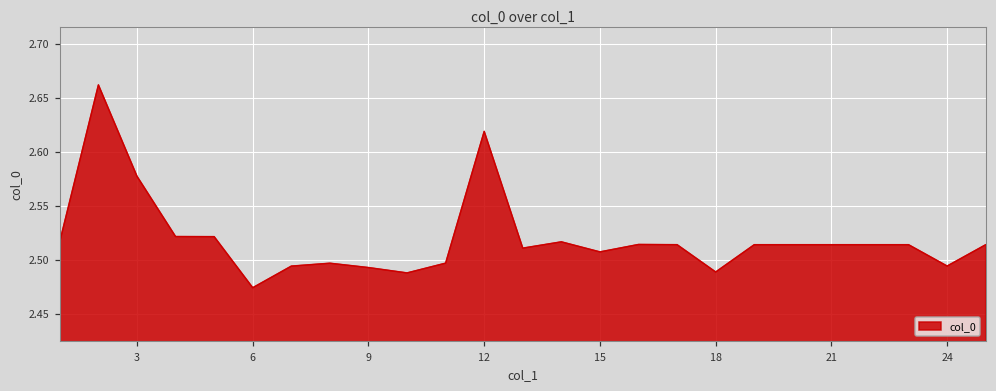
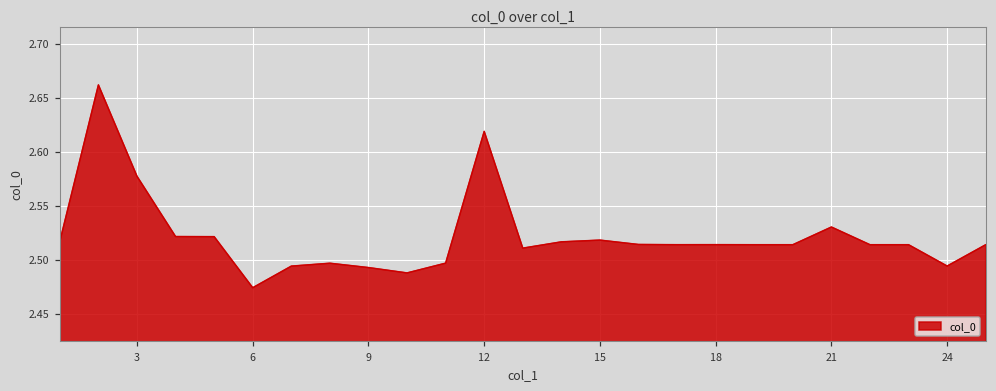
15: 2.51 -> 2.52
18: 2.49 -> 2.51
21: 2.51 -> 2.53
